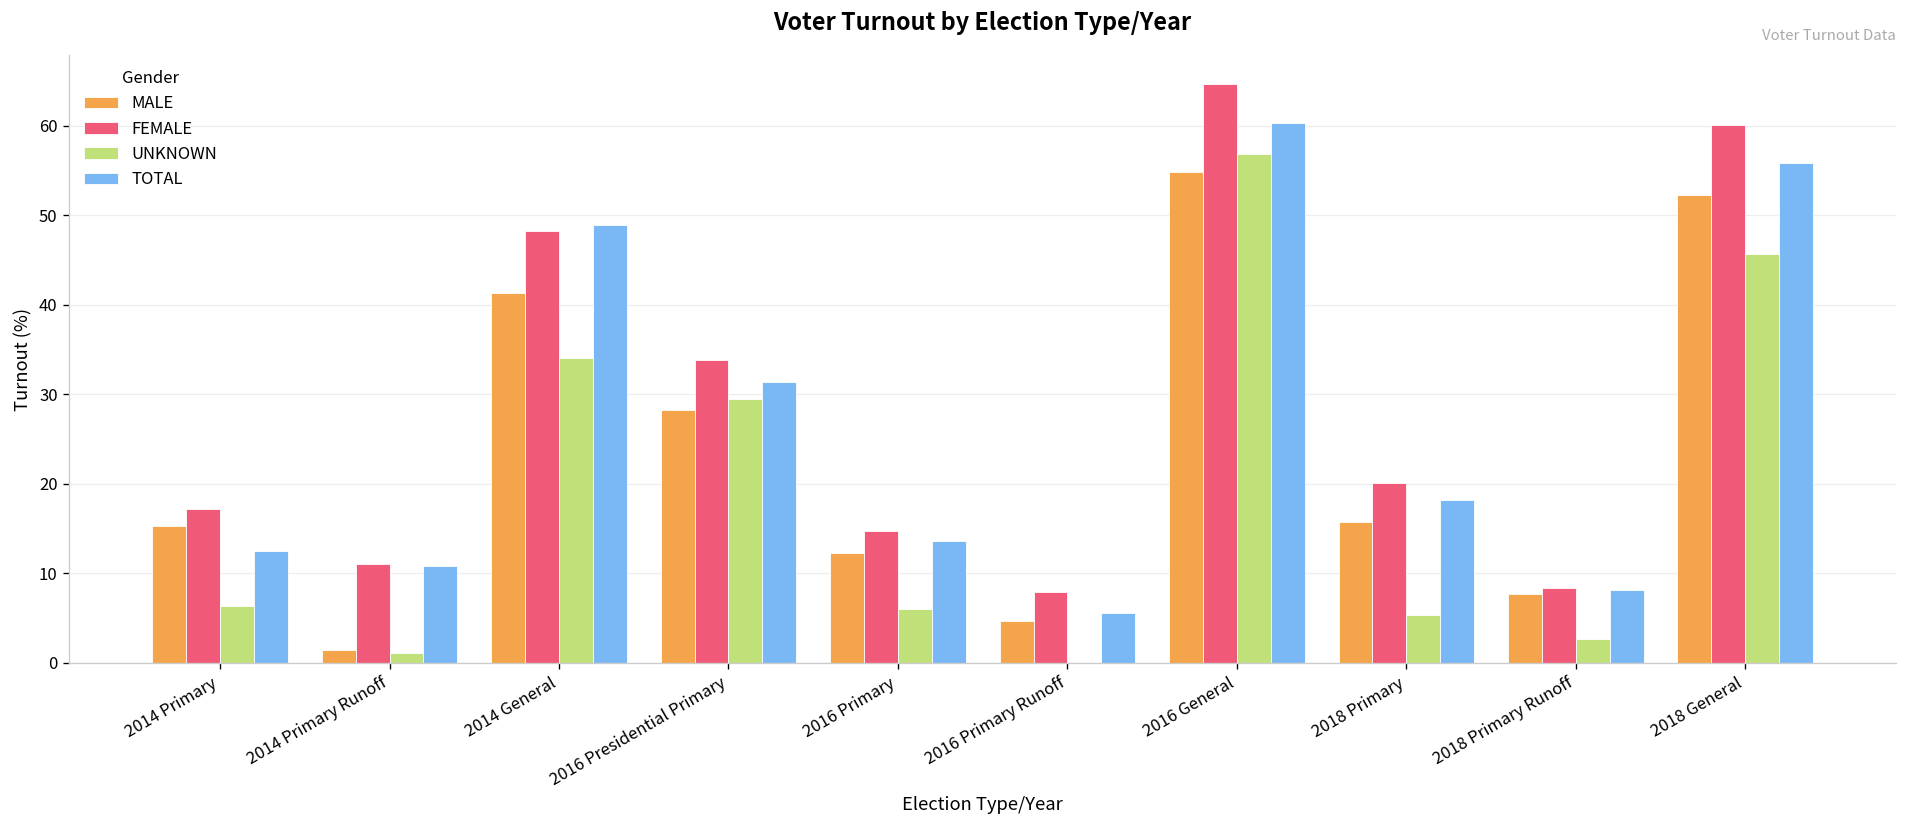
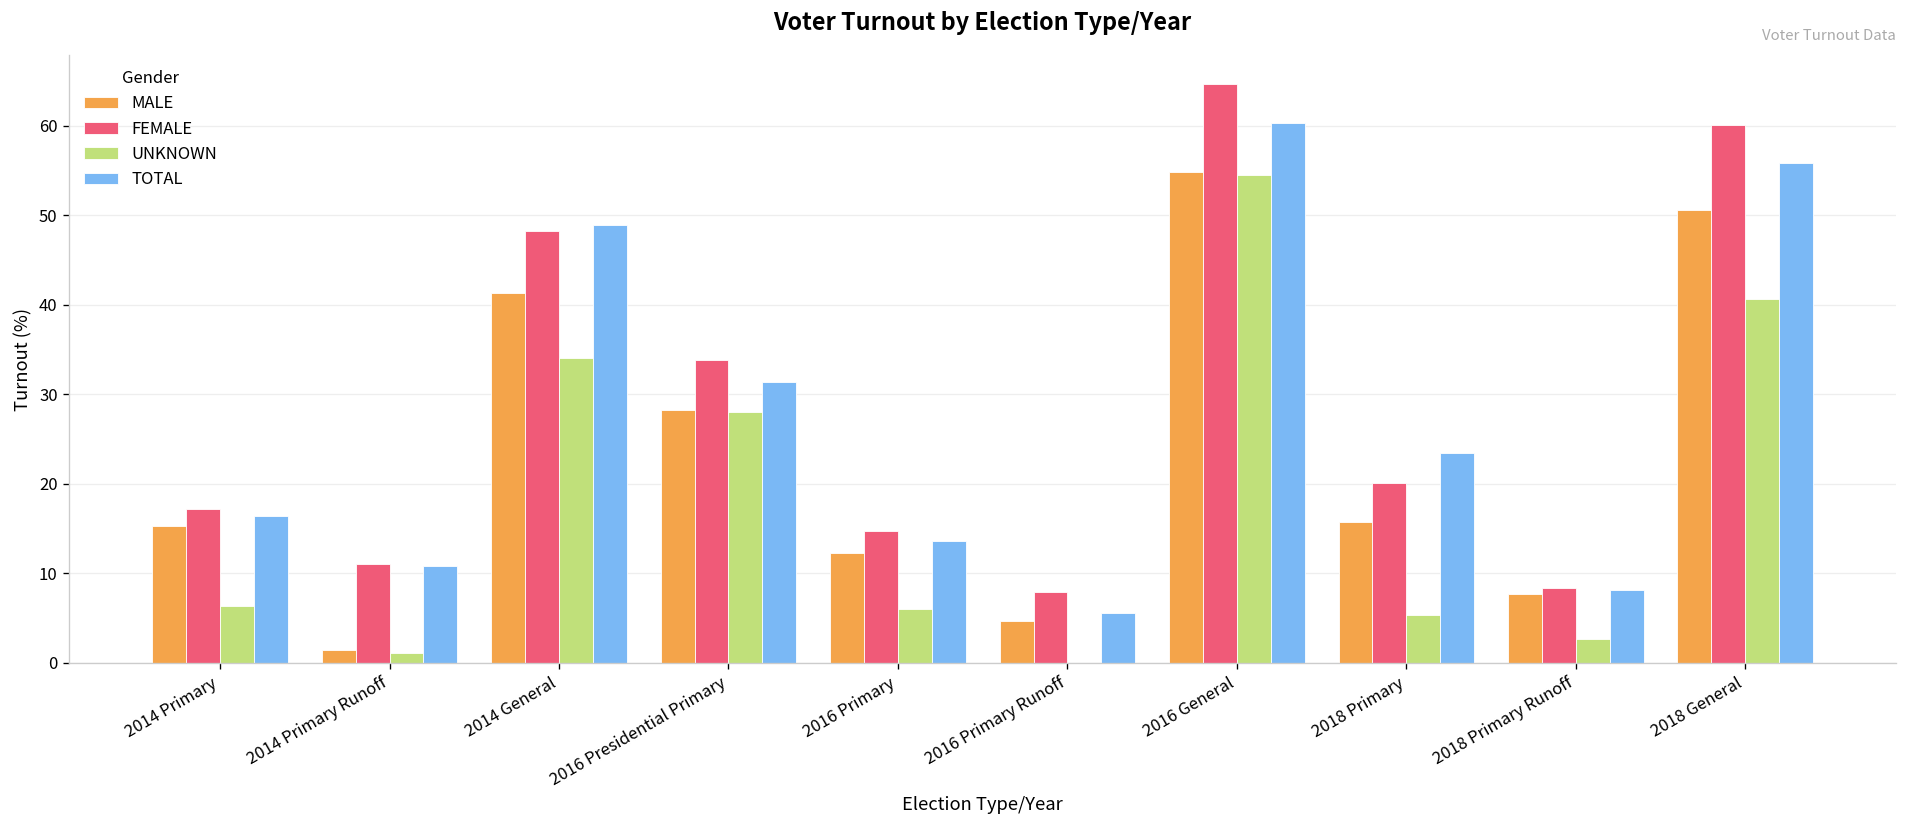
TOTAL, 2014 Primary: 12 -> 16
UNKNOWN, 2016 Presidential Primary: 29 -> 28
UNKNOWN, 2016 General: 57 -> 55
TOTAL, 2018 Primary: 18 -> 23
MALE, 2018 General: 52 -> 51
UNKNOWN, 2018 General: 46 -> 41
